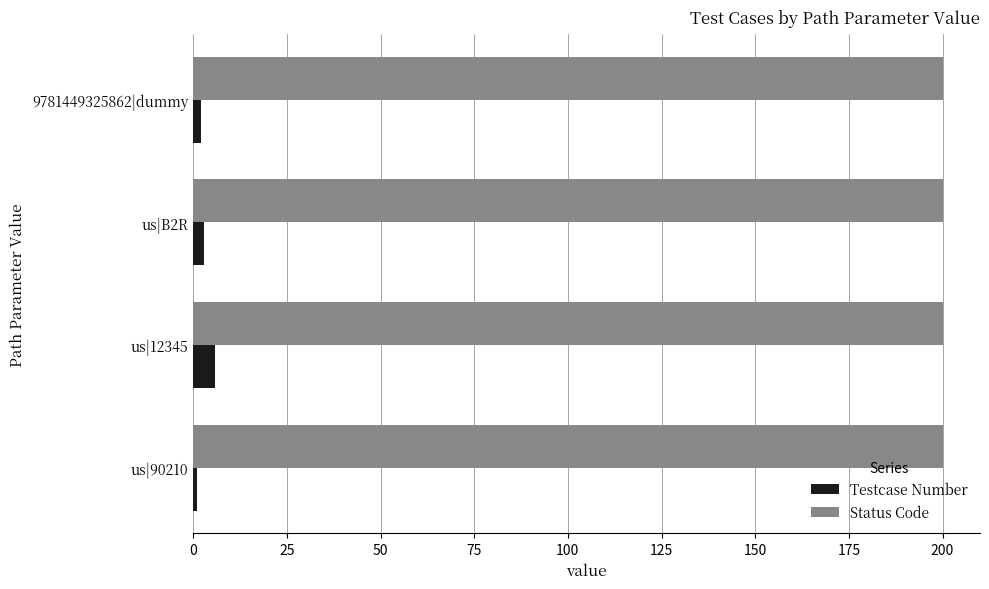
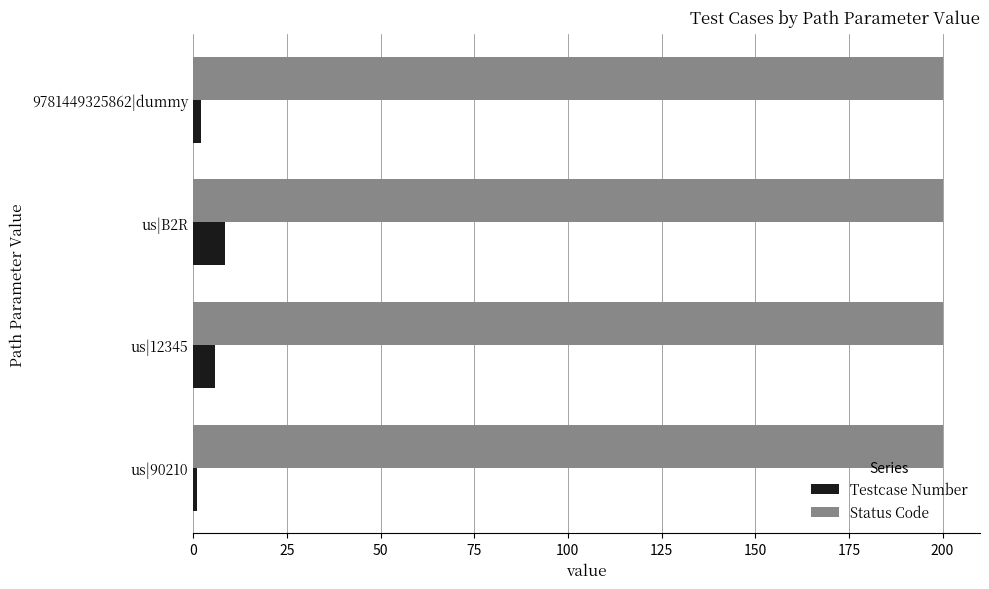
Testcase Number, us|B2R: 3 -> 9
